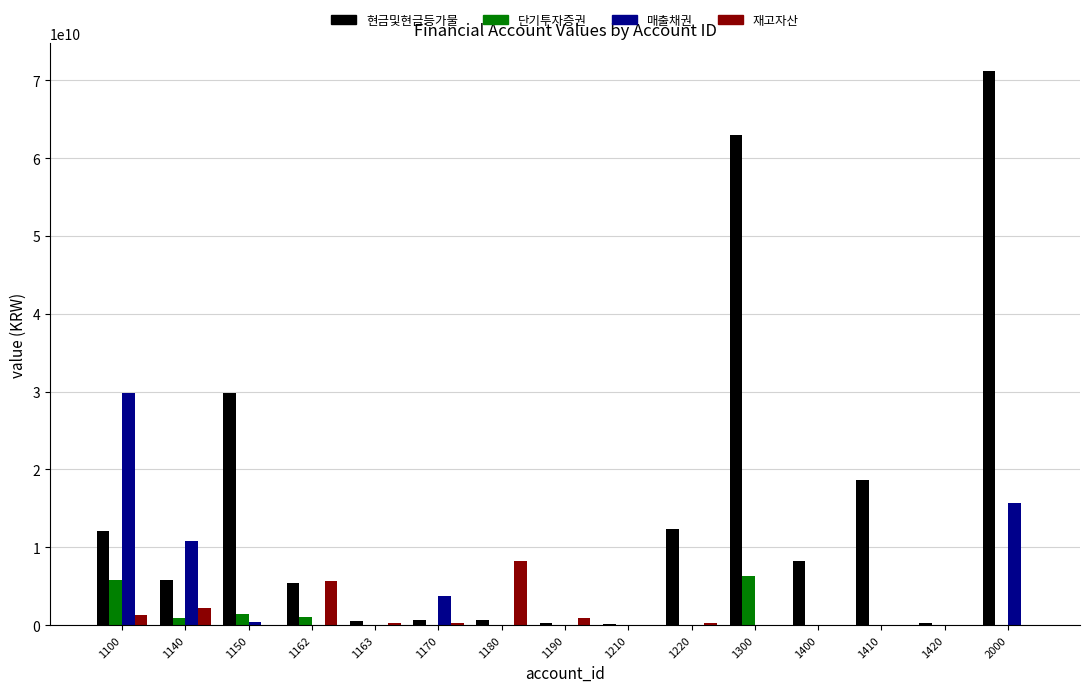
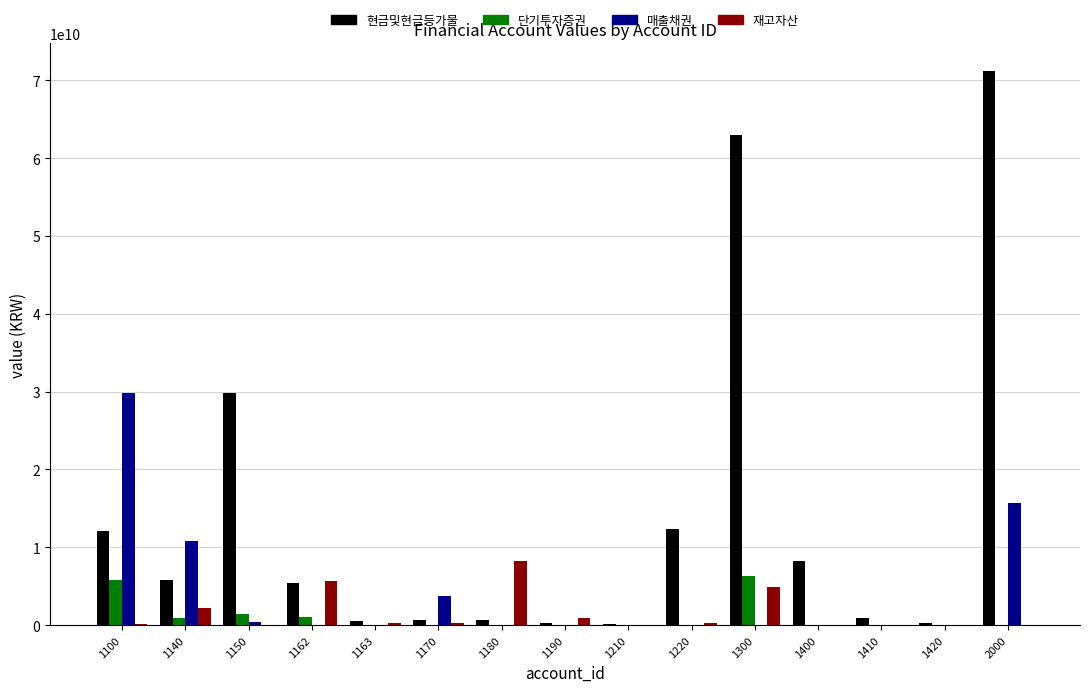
재고자산, 1100: 1000000000 -> 0
재고자산, 1300: 0 -> 5000000000
현금및현금등가물, 1410: 19000000000 -> 1000000000
